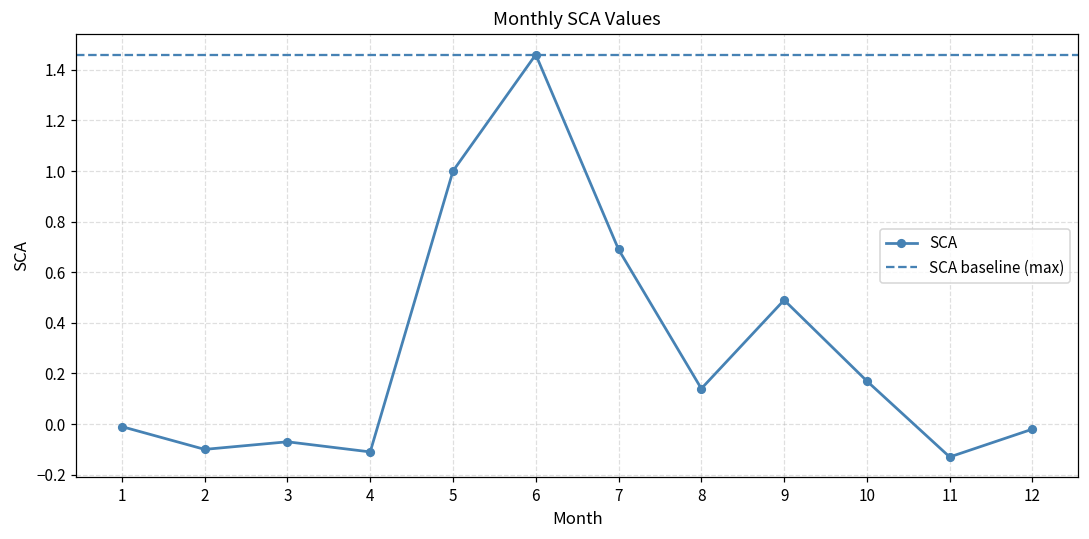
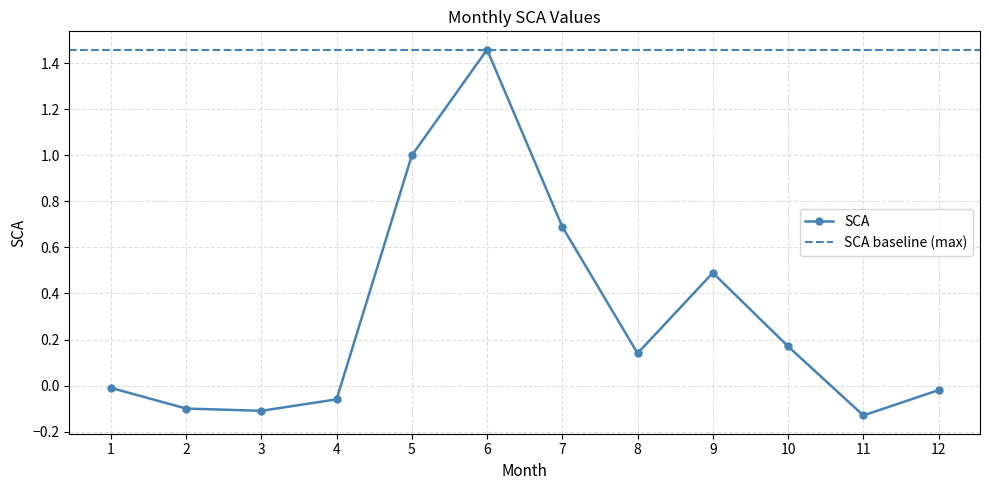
3: -0.07 -> -0.11
4: -0.11 -> -0.06
